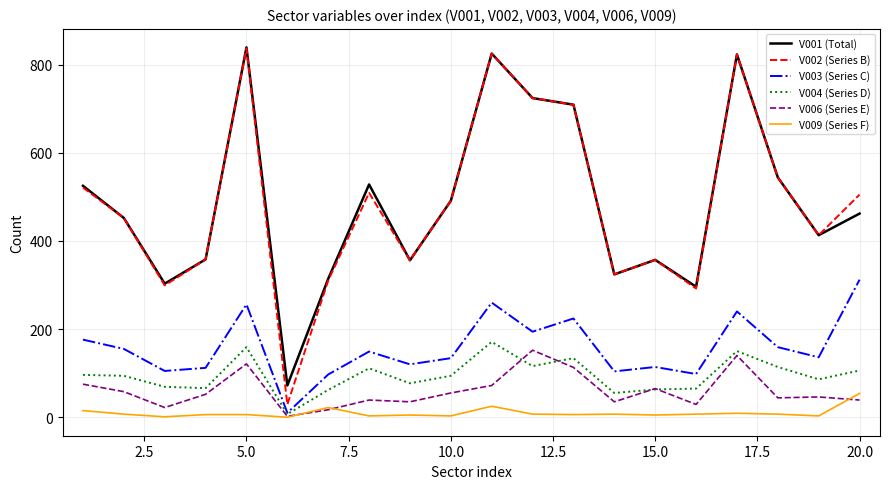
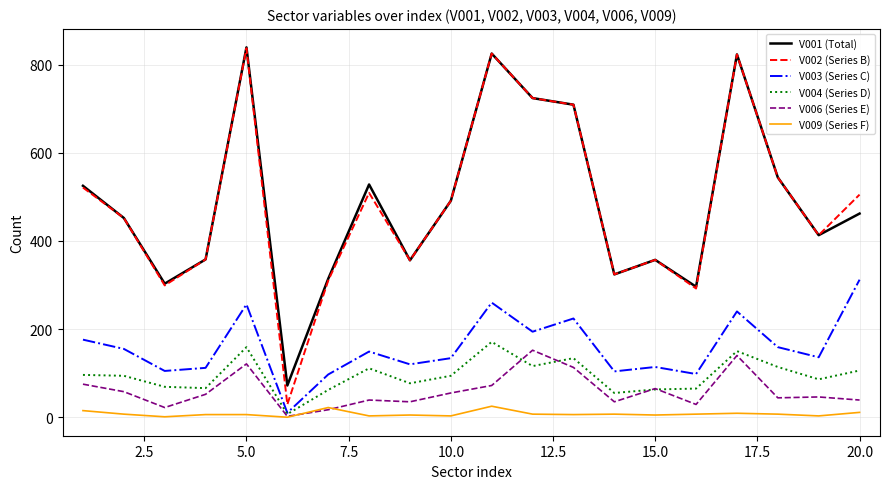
V009 (Series F), 20.0: 50 -> 10
